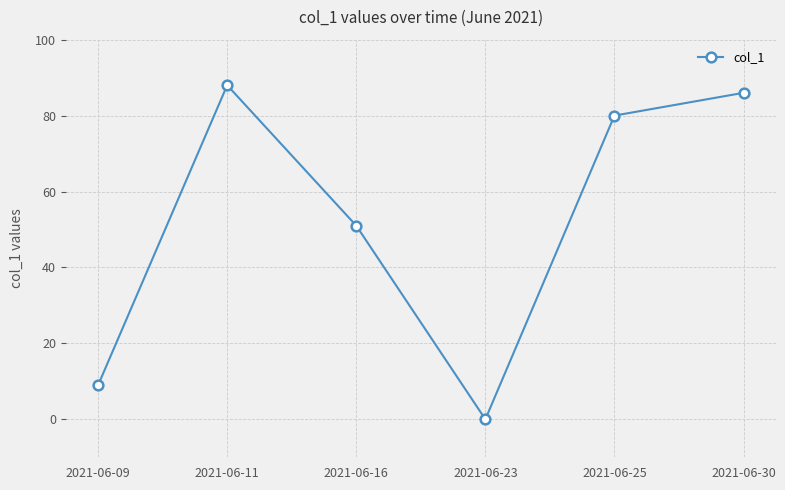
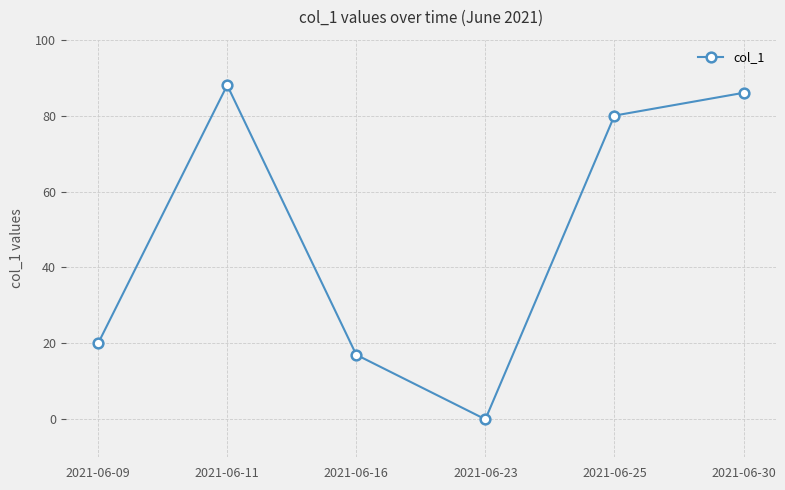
2021-06-09: 9 -> 20
2021-06-16: 51 -> 17
